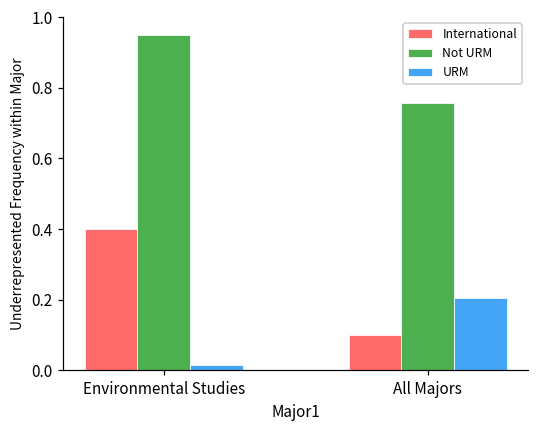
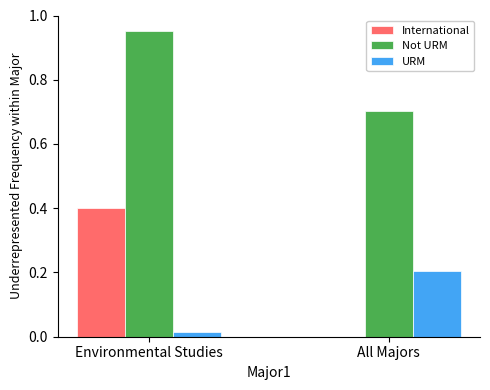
International, All Majors: 0.1 -> 0.0
Not URM, All Majors: 0.76 -> 0.70
